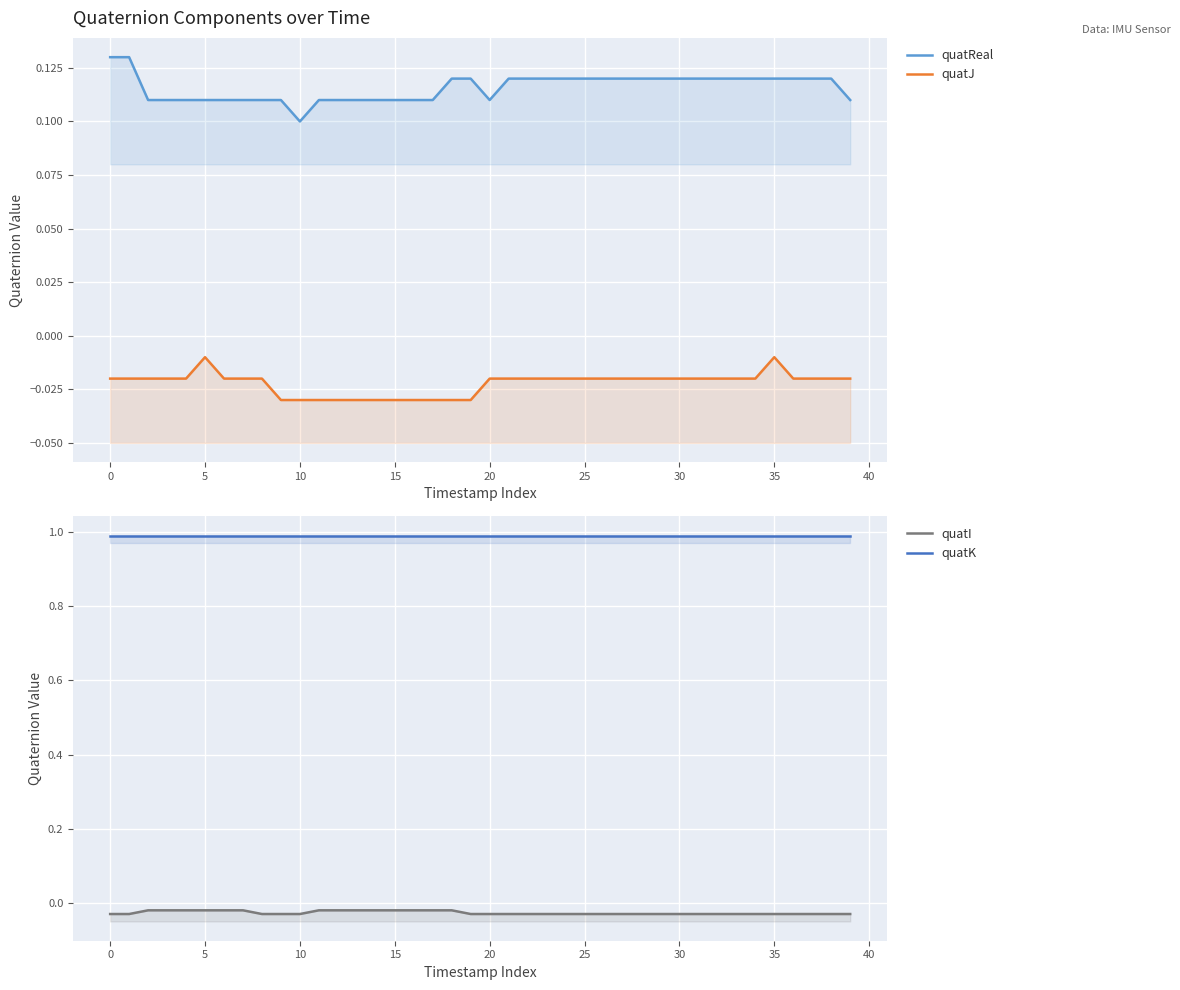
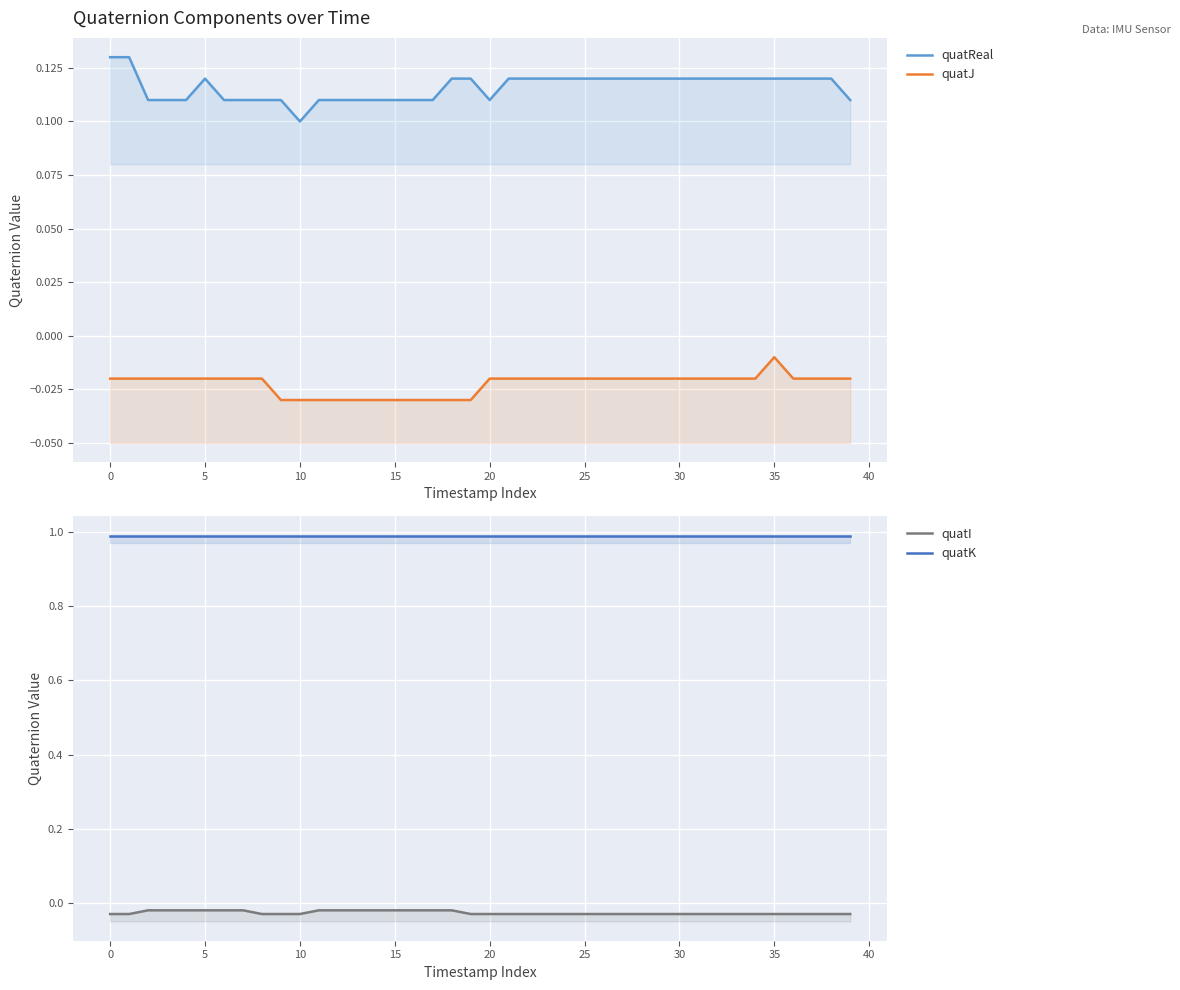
Quaternion Components over Time, quatReal, 5: 0.11 -> 0.12
Quaternion Components over Time, quatJ, 5: -0.01 -> -0.02
